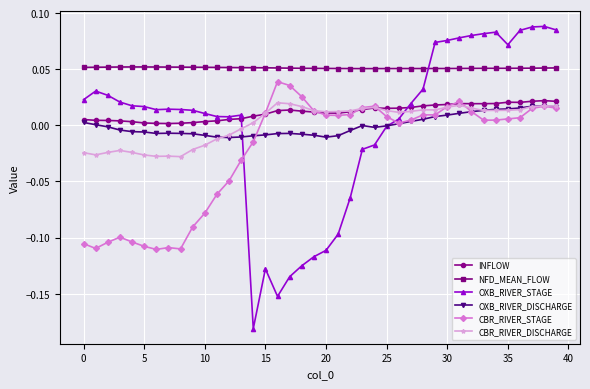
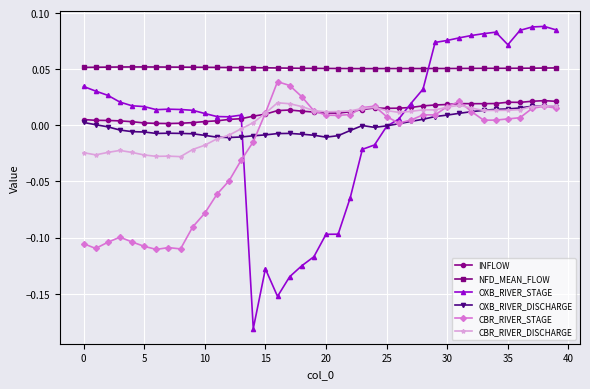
OXB_RIVER_STAGE, 0: 0.023 -> 0.035
OXB_RIVER_STAGE, 20: -0.111 -> -0.097
